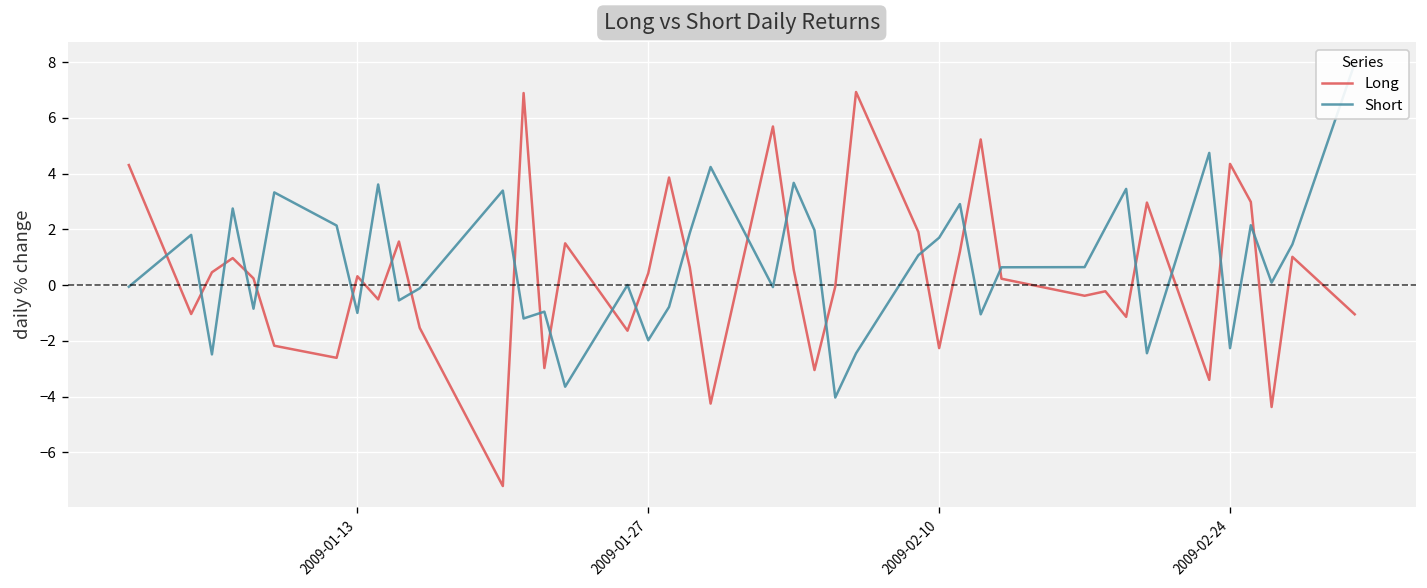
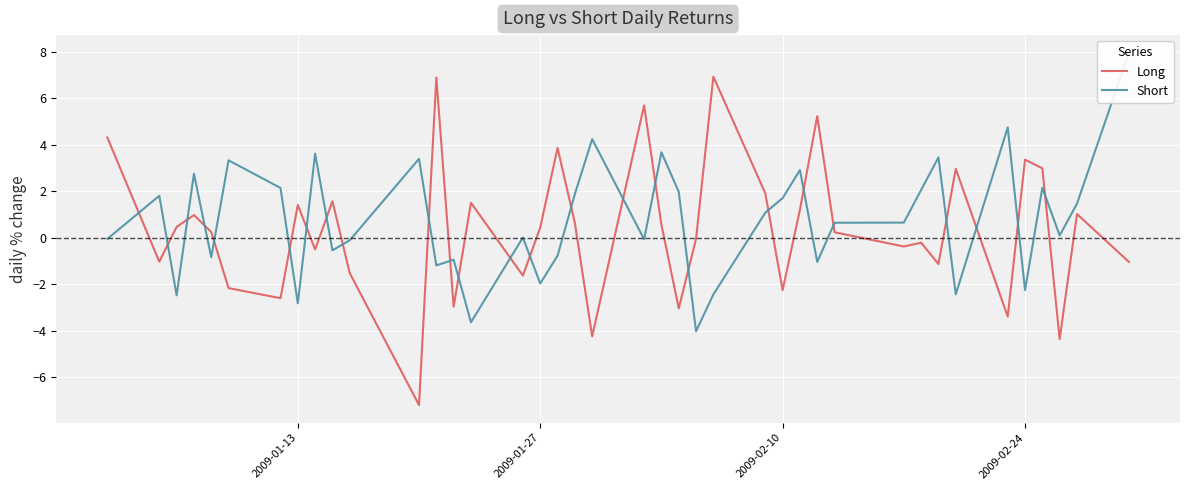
Long, 2009-01-13: 0.3 -> 1.4
Short, 2009-01-13: -1.0 -> -2.8
Long, 2009-02-24: 4.3 -> 3.4
